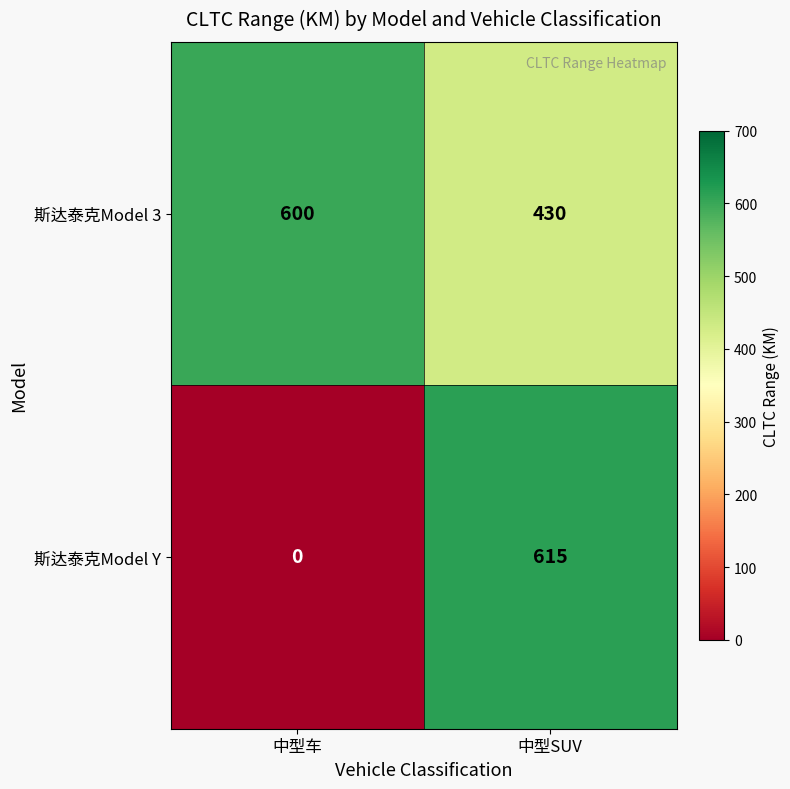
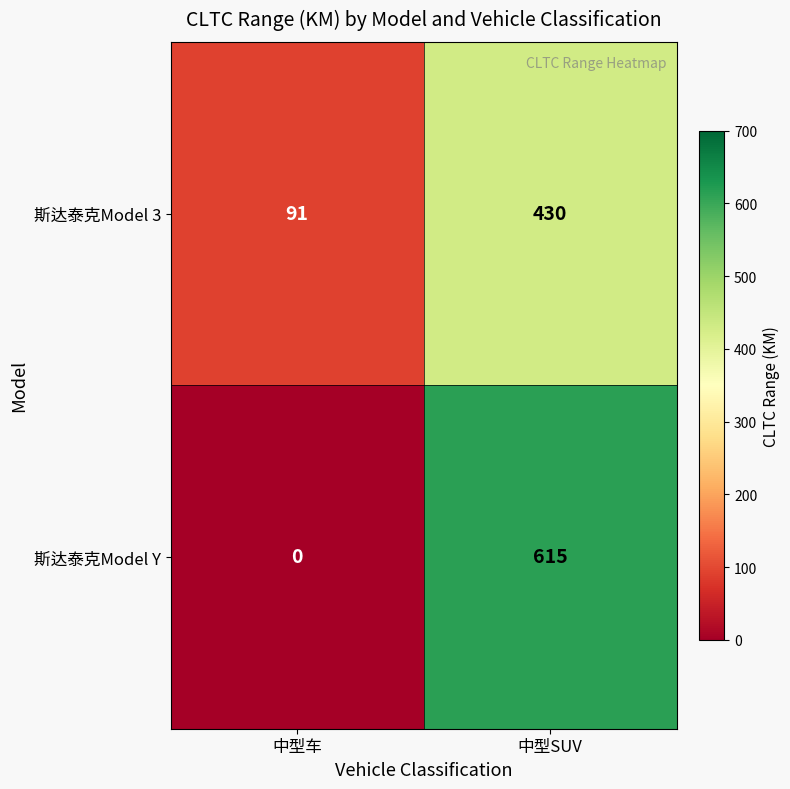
斯达泰克Model 3, 中型车: 600 -> 91
